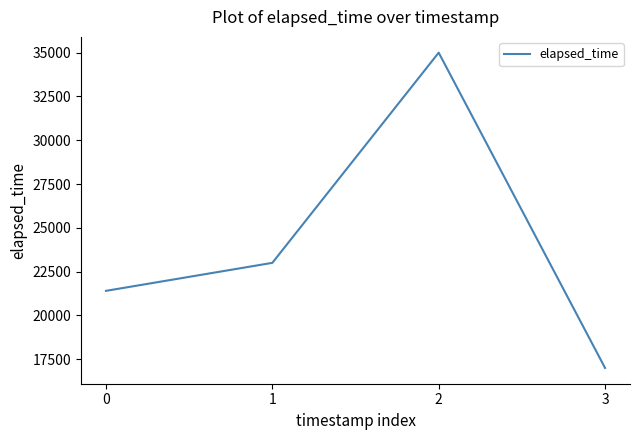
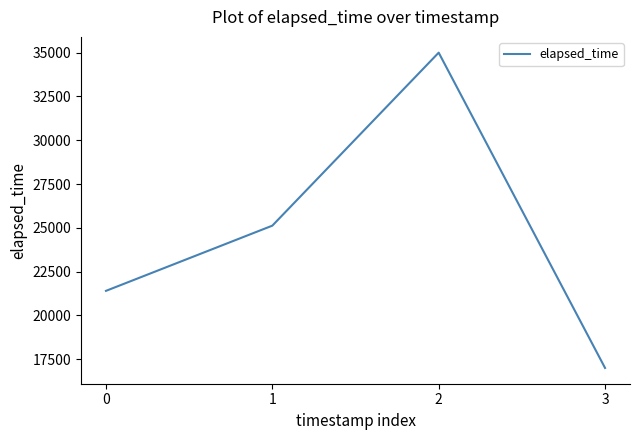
1: 23000 -> 25100
